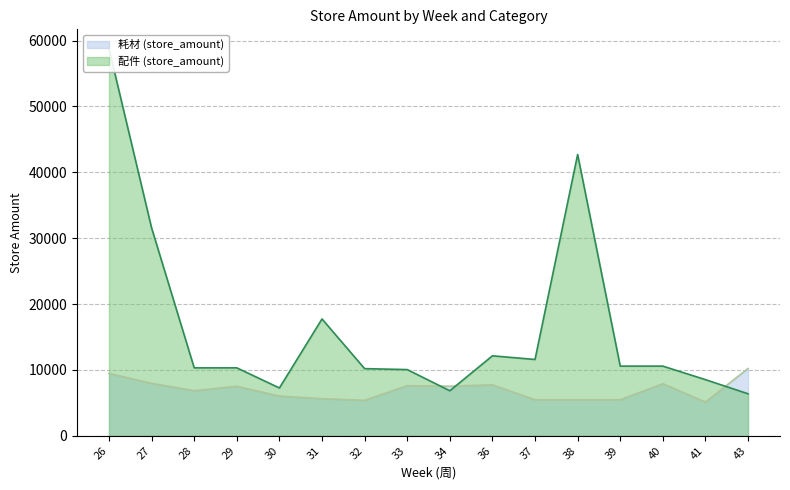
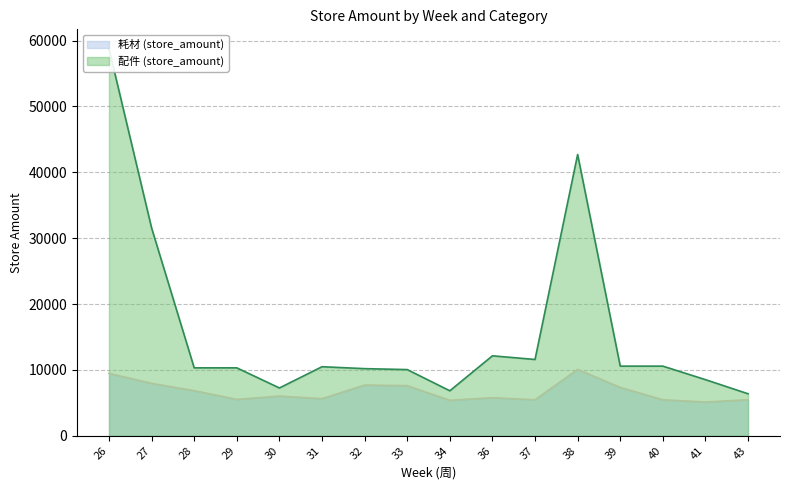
耗材 (store_amount), 29: 8000 -> 6000
配件 (store_amount), 31: 18000 -> 10000
耗材 (store_amount), 32: 5000 -> 8000
耗材 (store_amount), 34: 8000 -> 5000
耗材 (store_amount), 36: 8000 -> 6000
耗材 (store_amount), 38: 5000 -> 10000
耗材 (store_amount), 39: 5000 -> 7000
耗材 (store_amount), 40: 8000 -> 5000
耗材 (store_amount), 43: 10000 -> 5000
